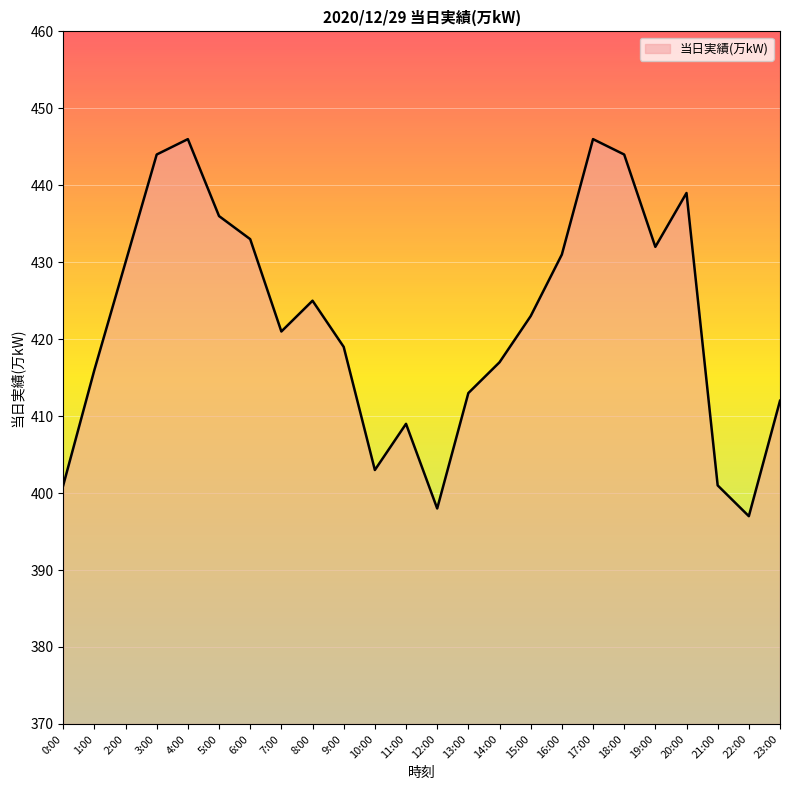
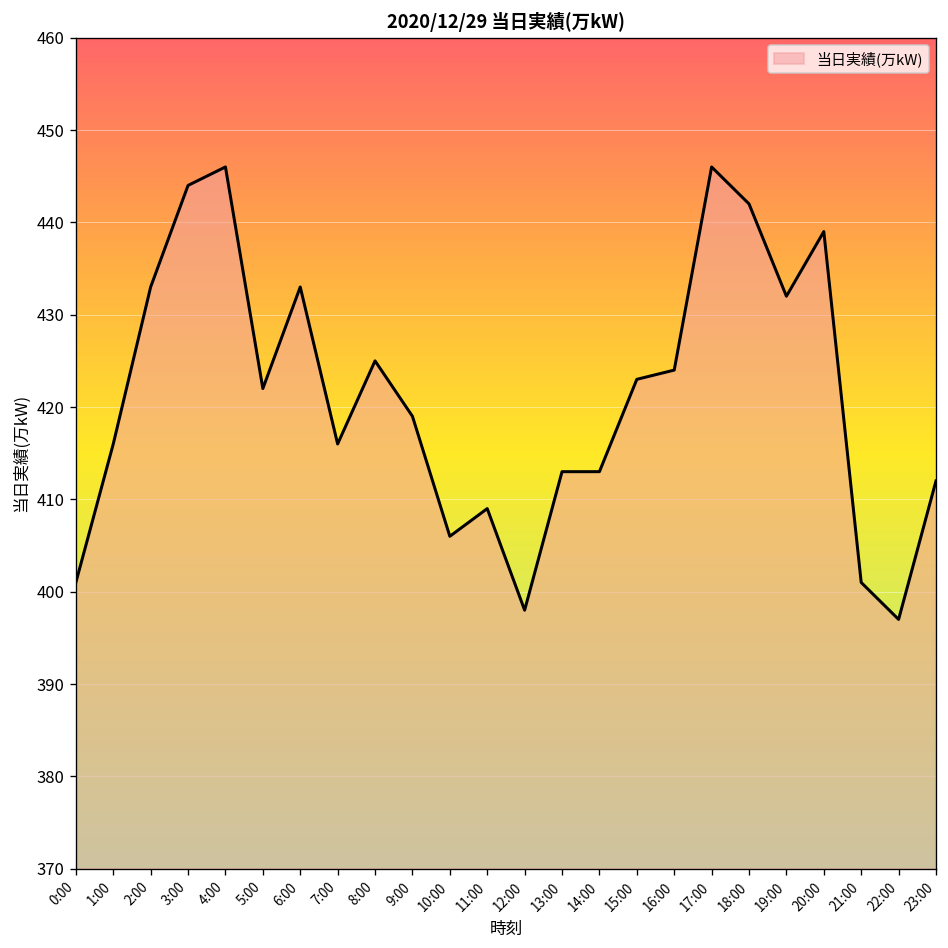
2:00: 430 -> 433
5:00: 436 -> 422
7:00: 421 -> 416
10:00: 403 -> 406
14:00: 417 -> 413
16:00: 431 -> 424
18:00: 444 -> 442
